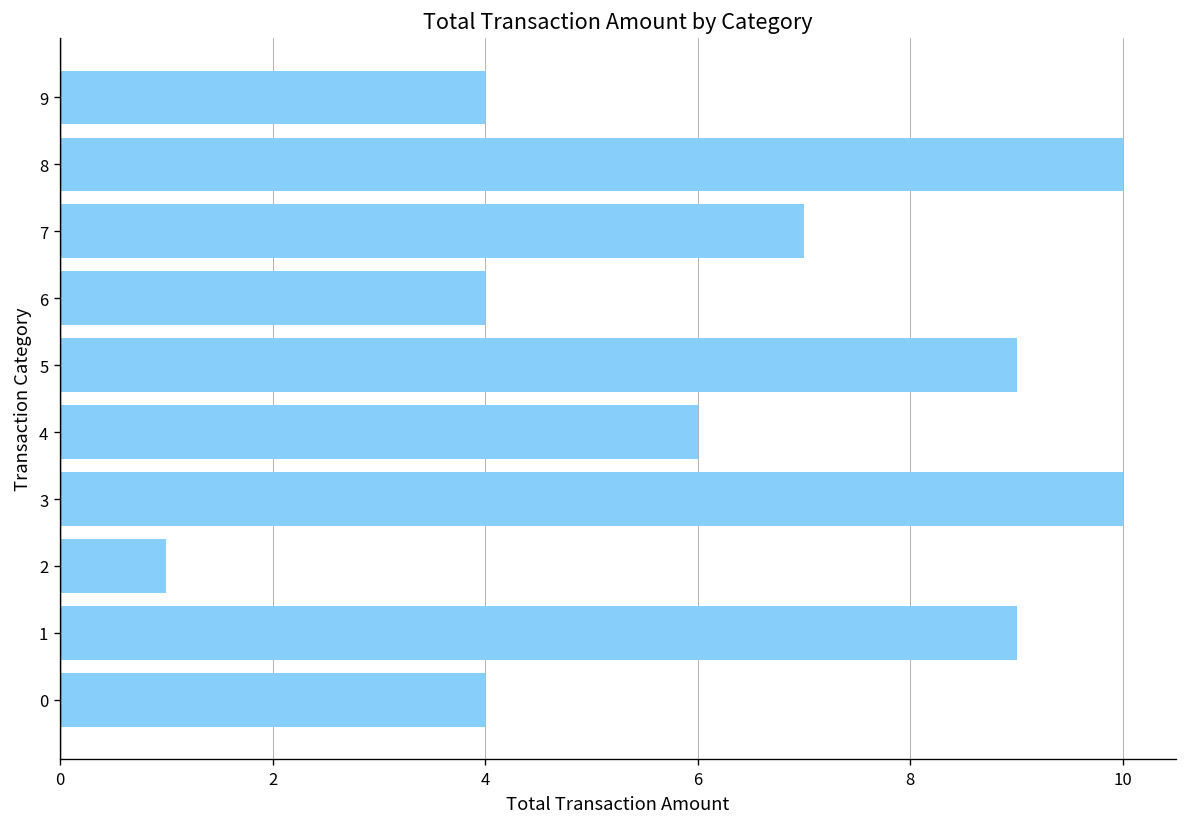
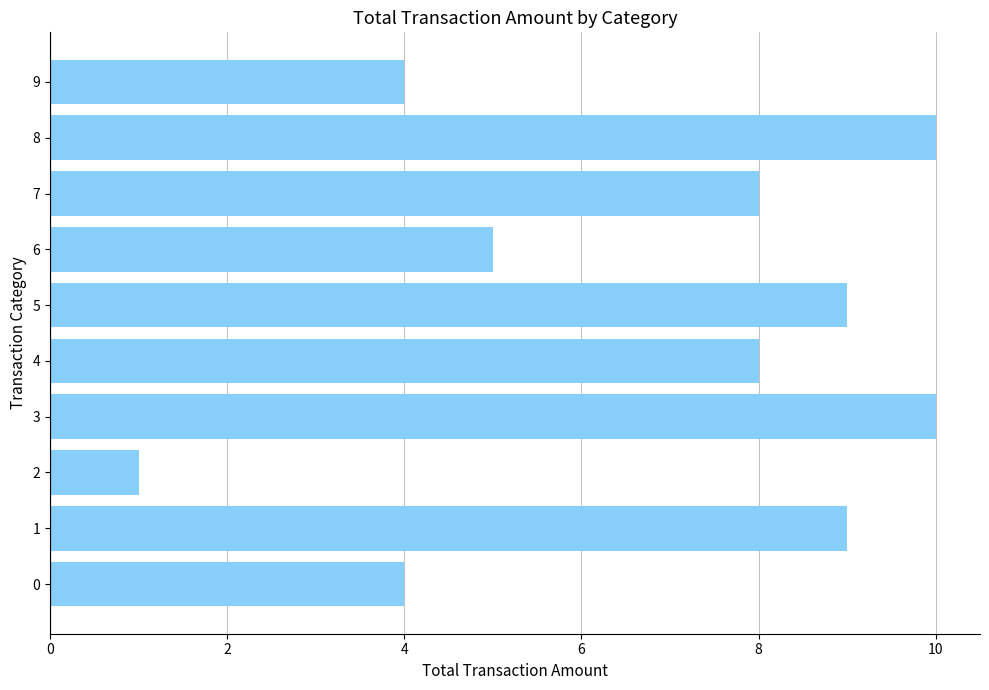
7: 7 -> 8
6: 4 -> 5
4: 6 -> 8
